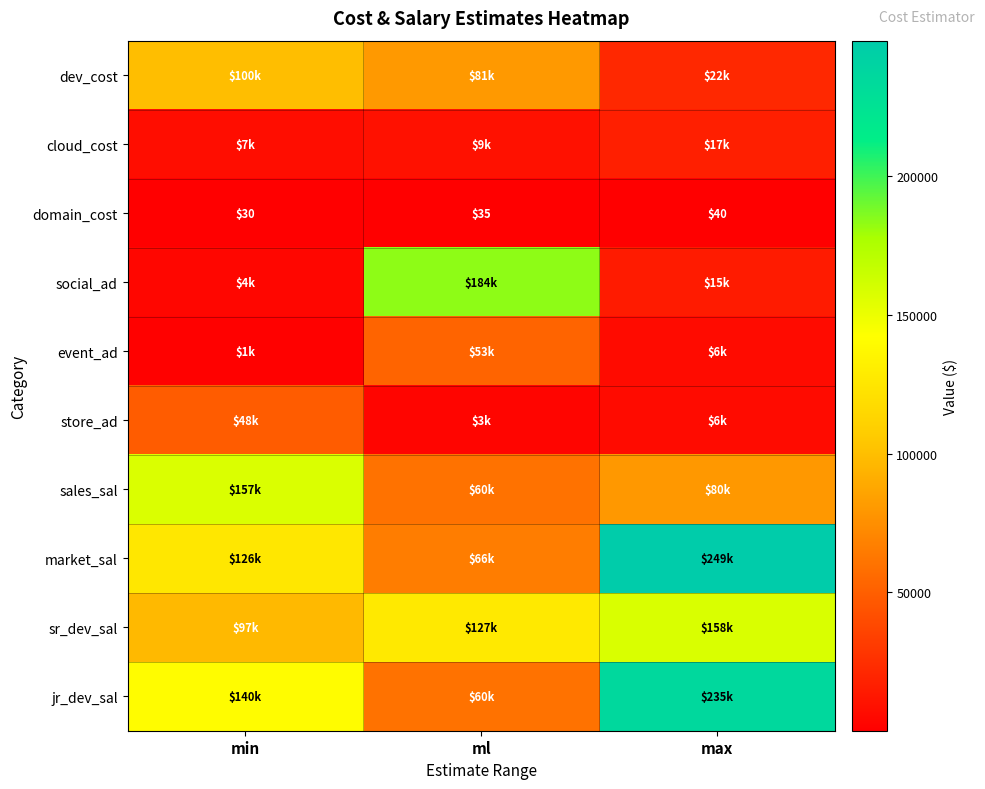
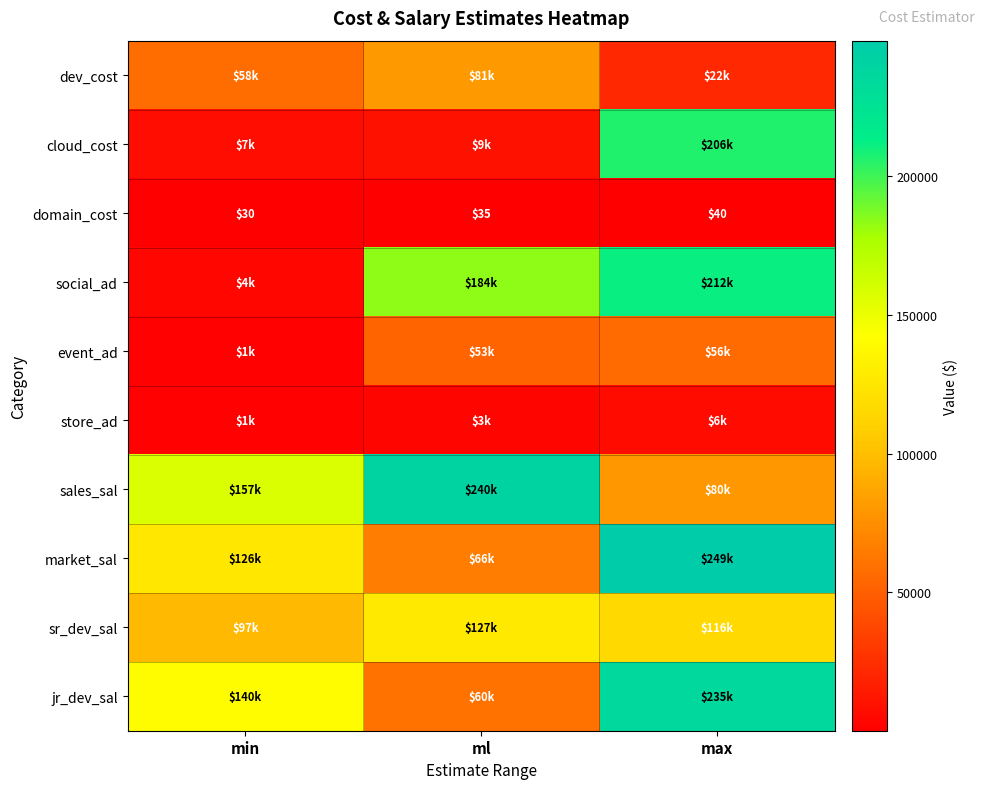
dev_cost, min: $100k -> $58k
cloud_cost, max: $17k -> $206k
social_ad, max: $15k -> $212k
event_ad, max: $6k -> $56k
store_ad, min: $48k -> $1k
sales_sal, ml: $60k -> $240k
sr_dev_sal, max: $158k -> $116k
